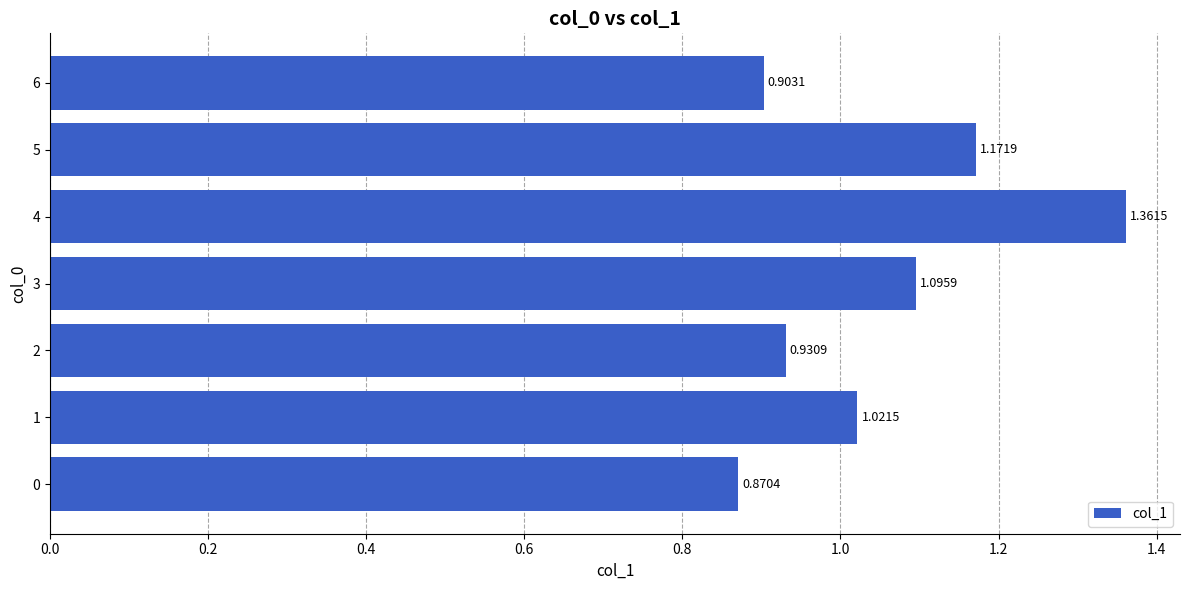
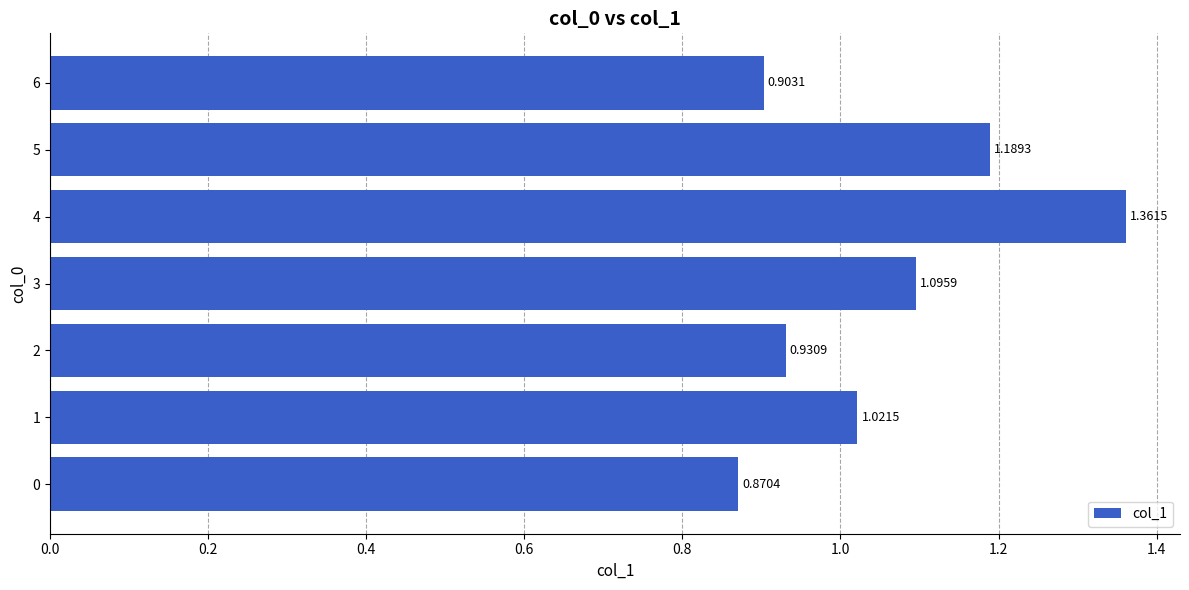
5: 1.1719 -> 1.1893
